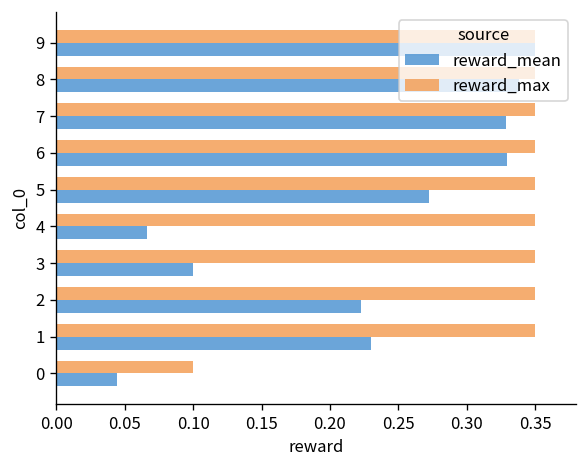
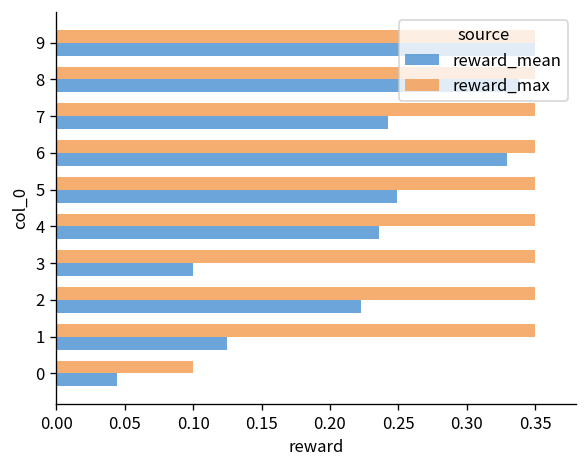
reward_mean, 7: 0.329 -> 0.242
reward_mean, 5: 0.272 -> 0.249
reward_mean, 4: 0.066 -> 0.236
reward_mean, 1: 0.230 -> 0.125
